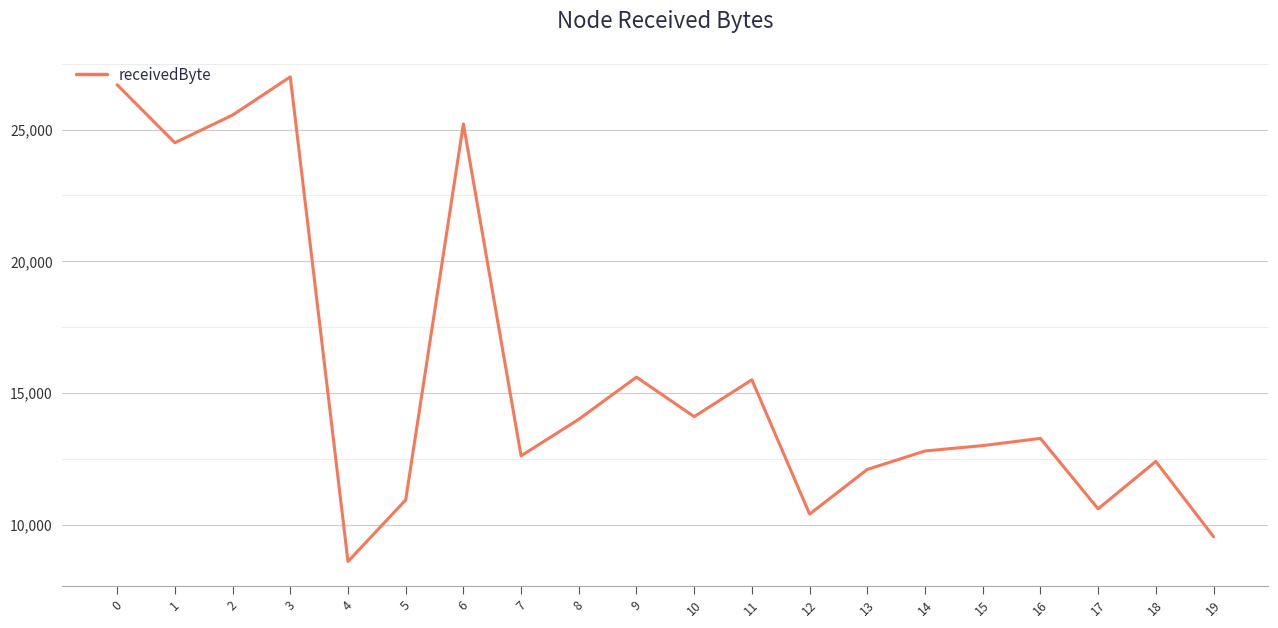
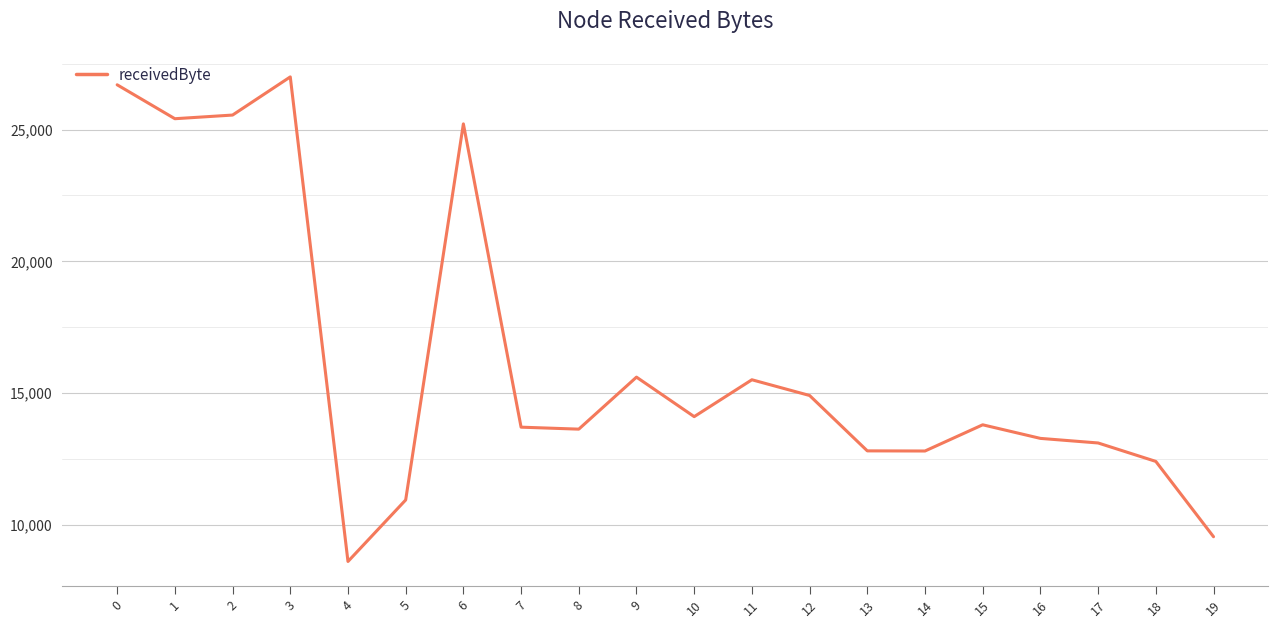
1: 24,500 -> 25,400
7: 12,600 -> 13,700
8: 14,000 -> 13,600
12: 10,400 -> 14,900
13: 12,100 -> 12,800
15: 13,000 -> 13,800
17: 10,600 -> 13,100
